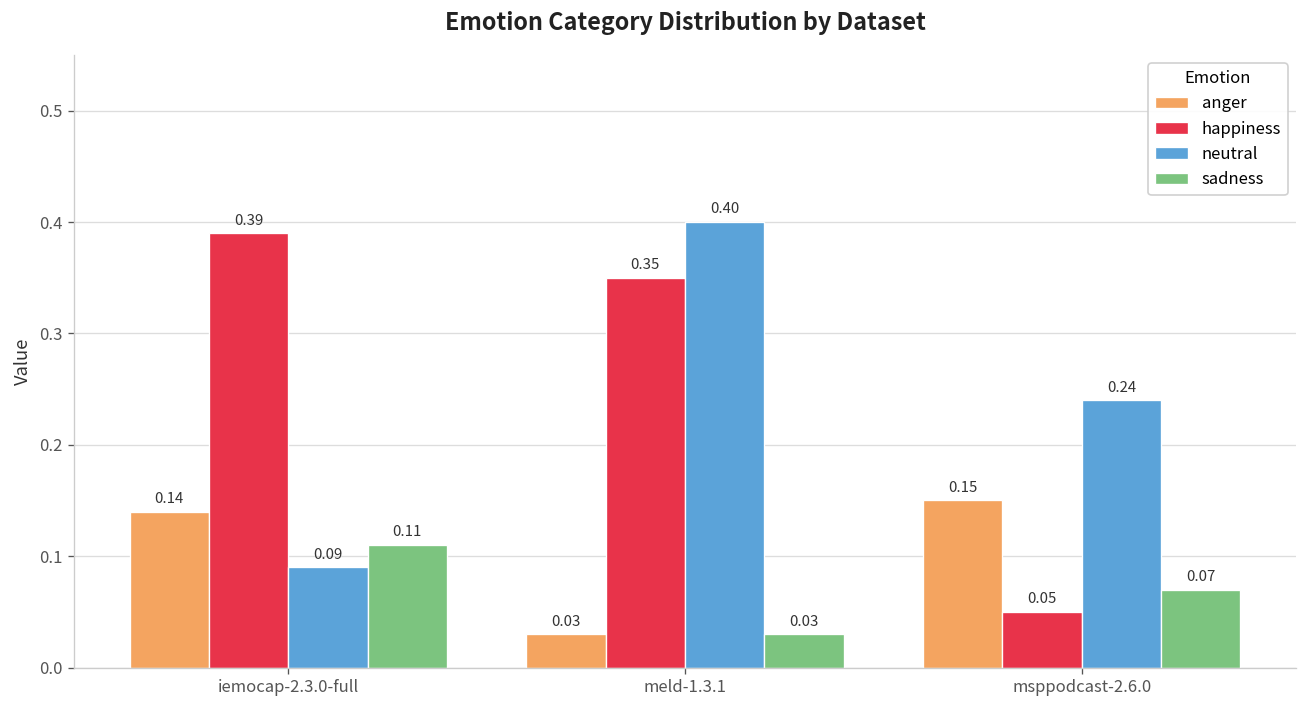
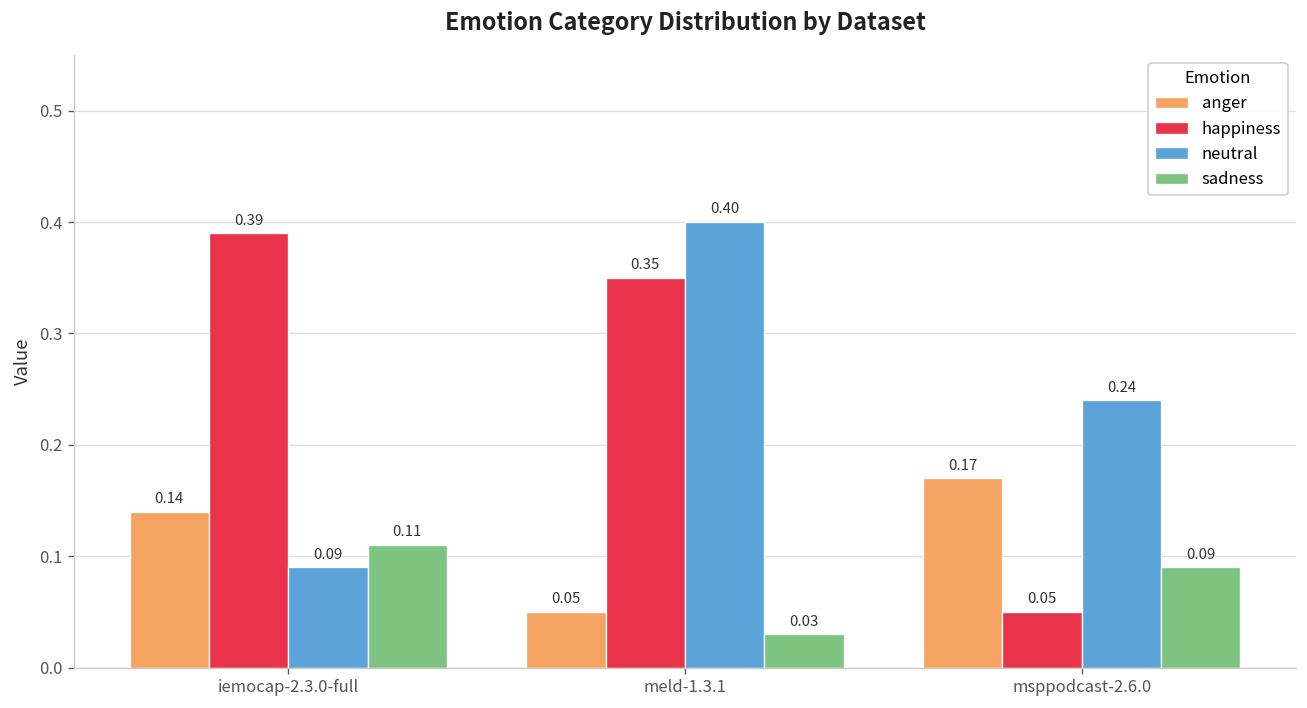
anger, meld-1.3.1: 0.03 -> 0.05
anger, msppodcast-2.6.0: 0.15 -> 0.17
sadness, msppodcast-2.6.0: 0.07 -> 0.09
